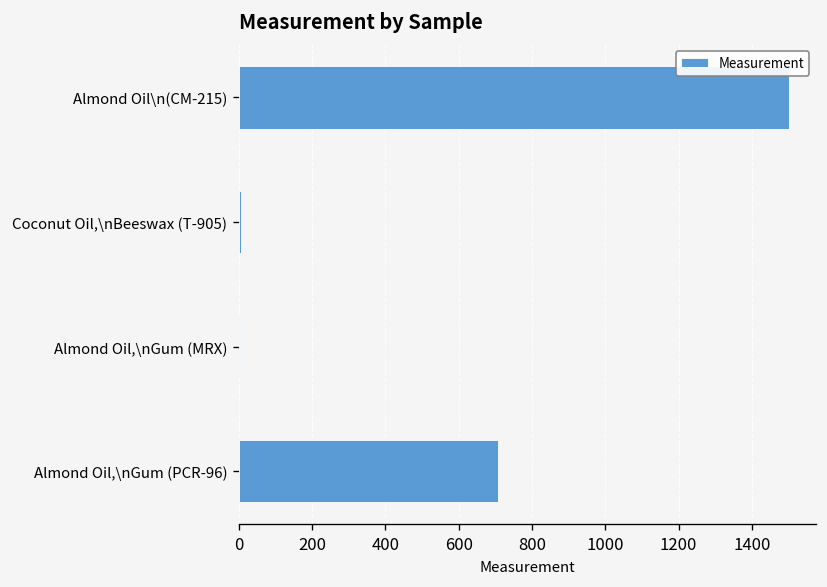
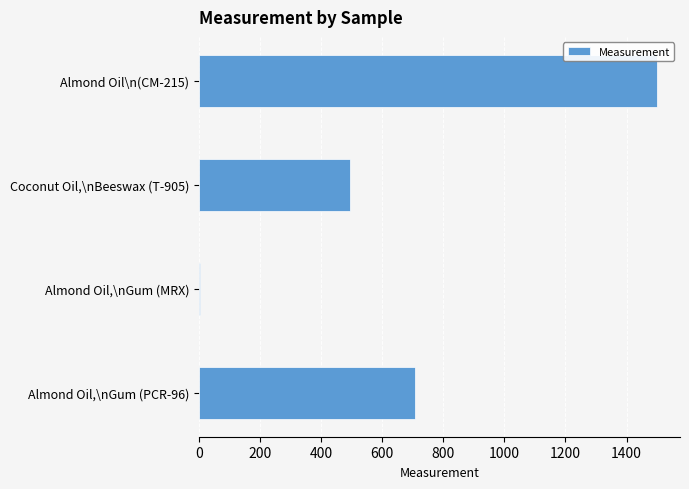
Coconut Oil,\nBeeswax (T-905): 10 -> 490
